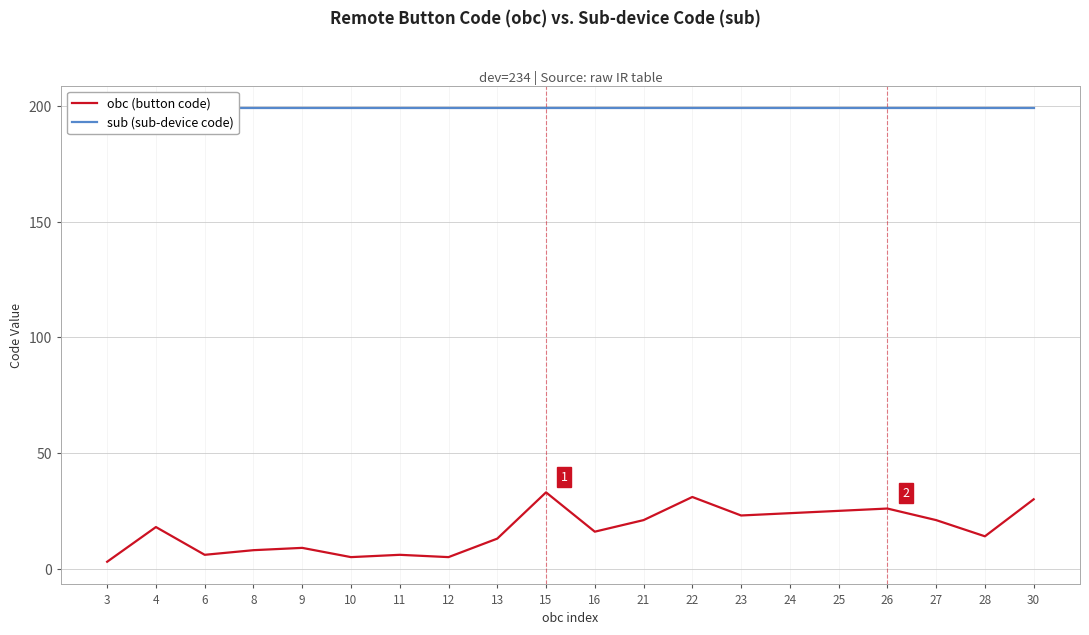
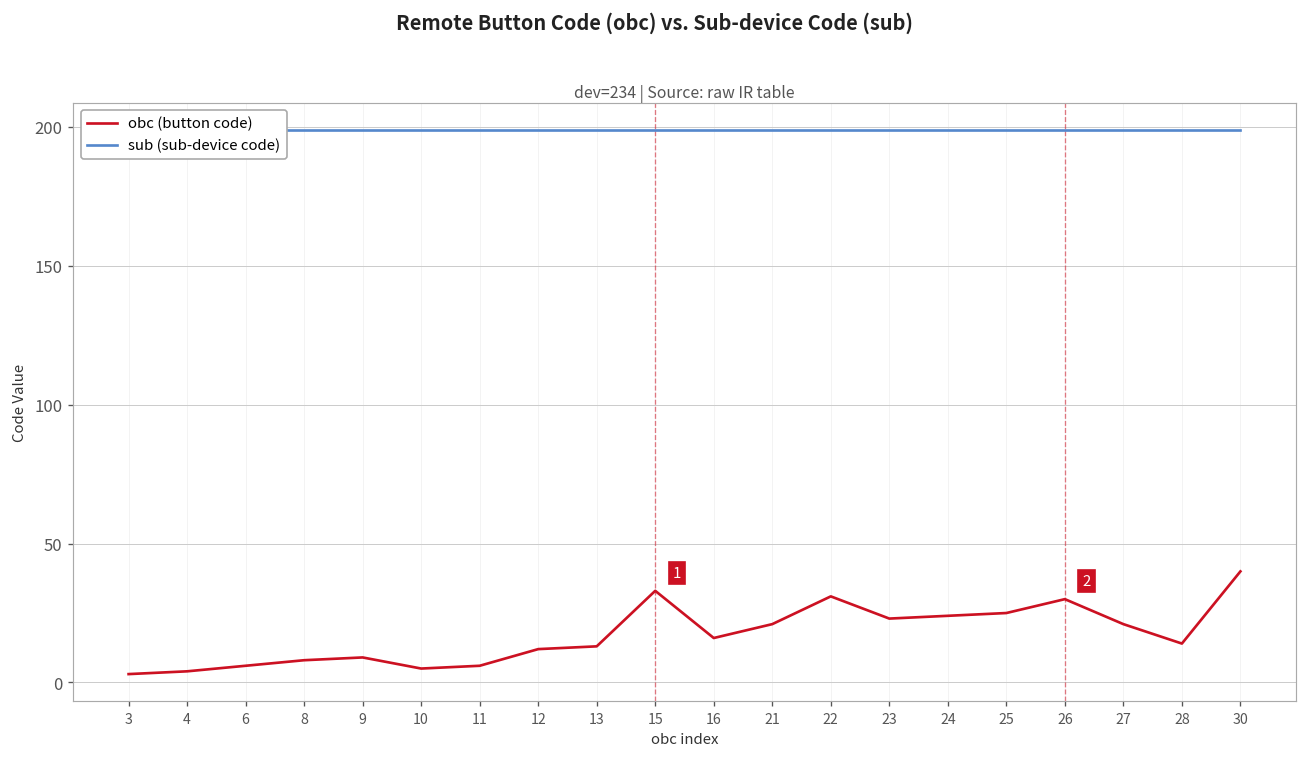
obc (button code), 4: 18 -> 4
obc (button code), 12: 5 -> 12
obc (button code), 26: 26 -> 30
obc (button code), 30: 30 -> 40
